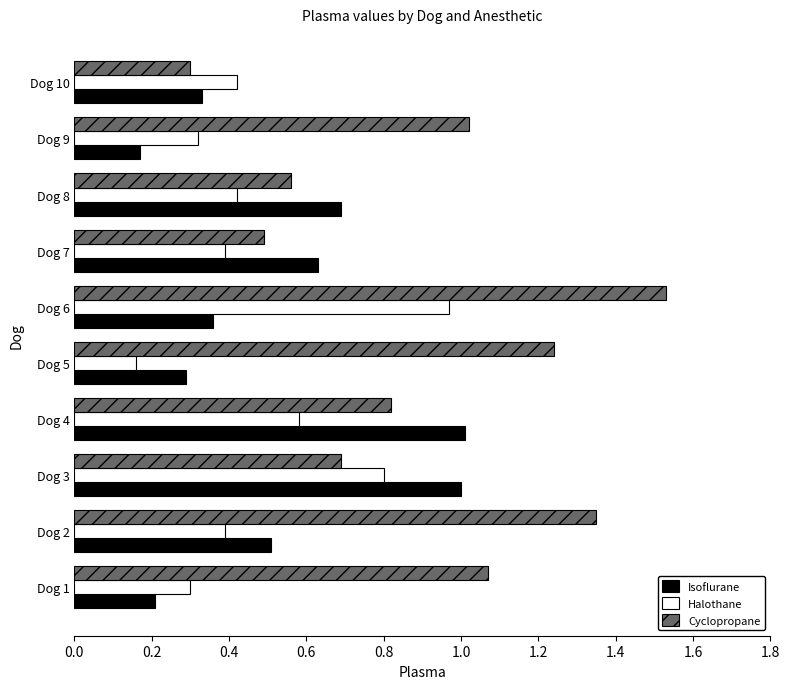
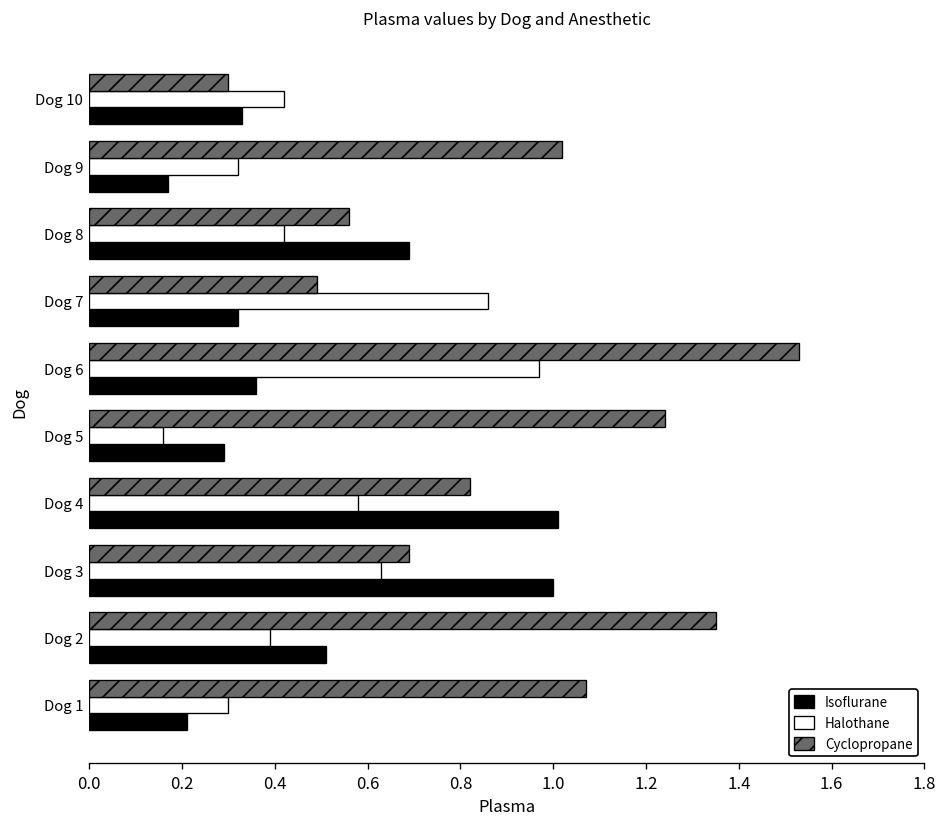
Halothane, Dog 7: 0.39 -> 0.86
Isoflurane, Dog 7: 0.63 -> 0.32
Halothane, Dog 3: 0.80 -> 0.63
